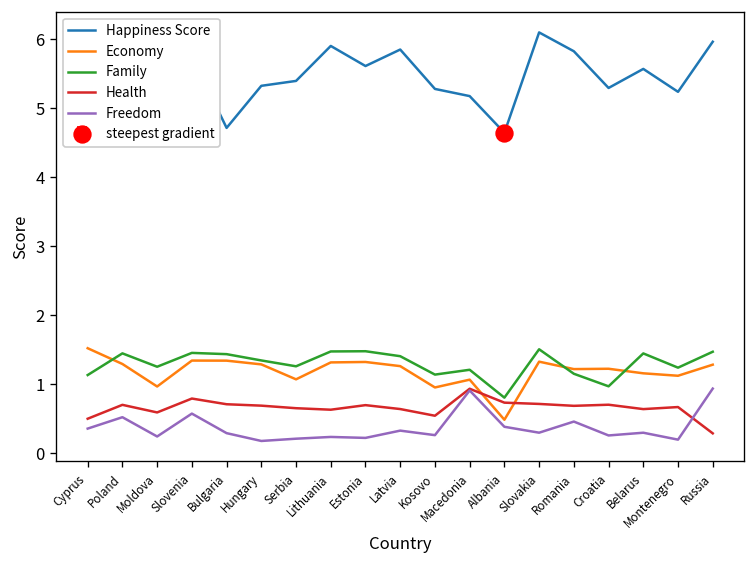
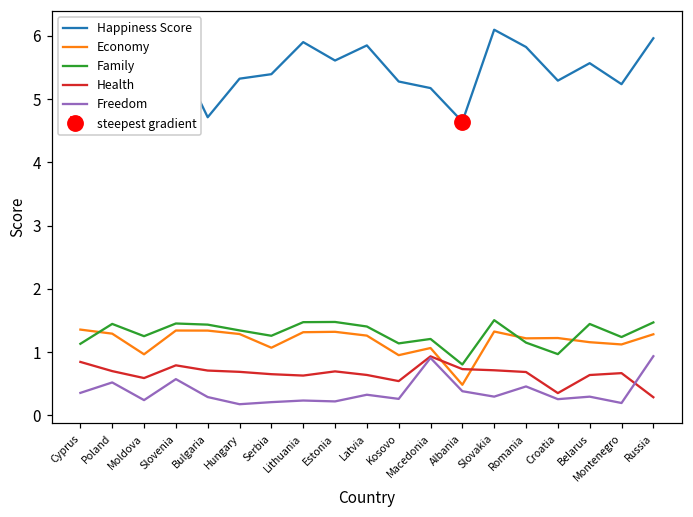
Economy, Cyprus: 1.5 -> 1.4
Health, Cyprus: 0.5 -> 0.8
Health, Croatia: 0.7 -> 0.4
